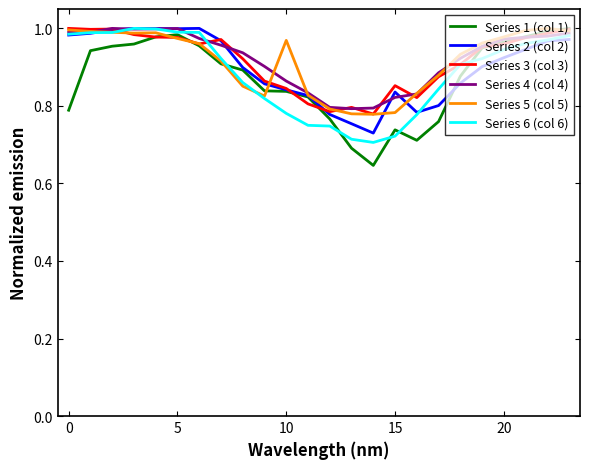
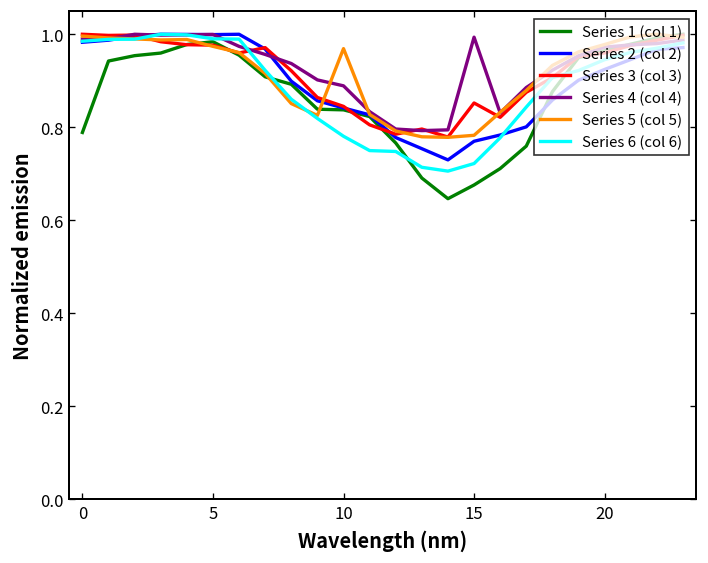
Series 4 (col 4), 10: 0.86 -> 0.89
Series 1 (col 1), 15: 0.74 -> 0.68
Series 2 (col 2), 15: 0.84 -> 0.77
Series 4 (col 4), 15: 0.82 -> 0.99
